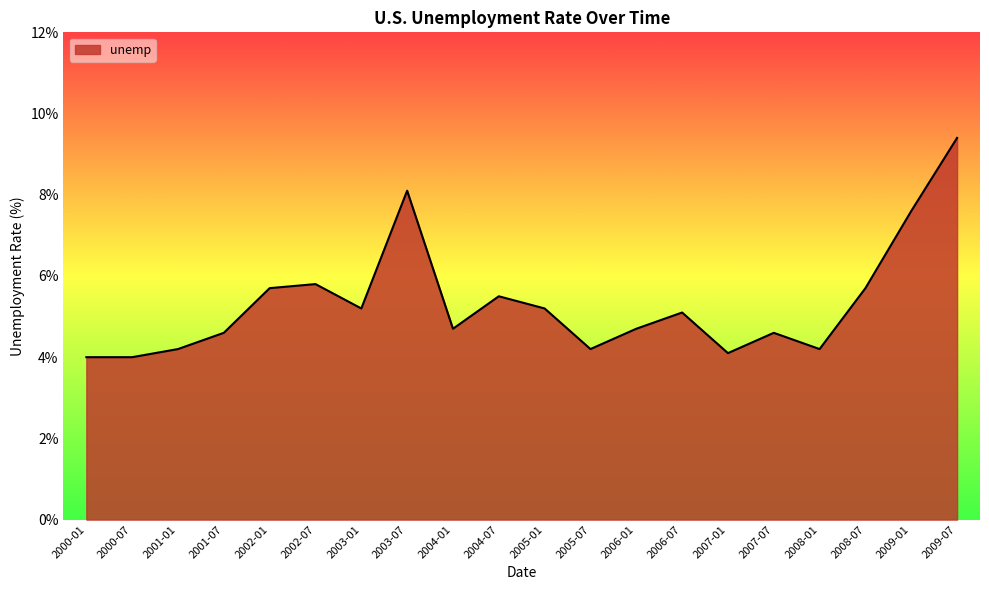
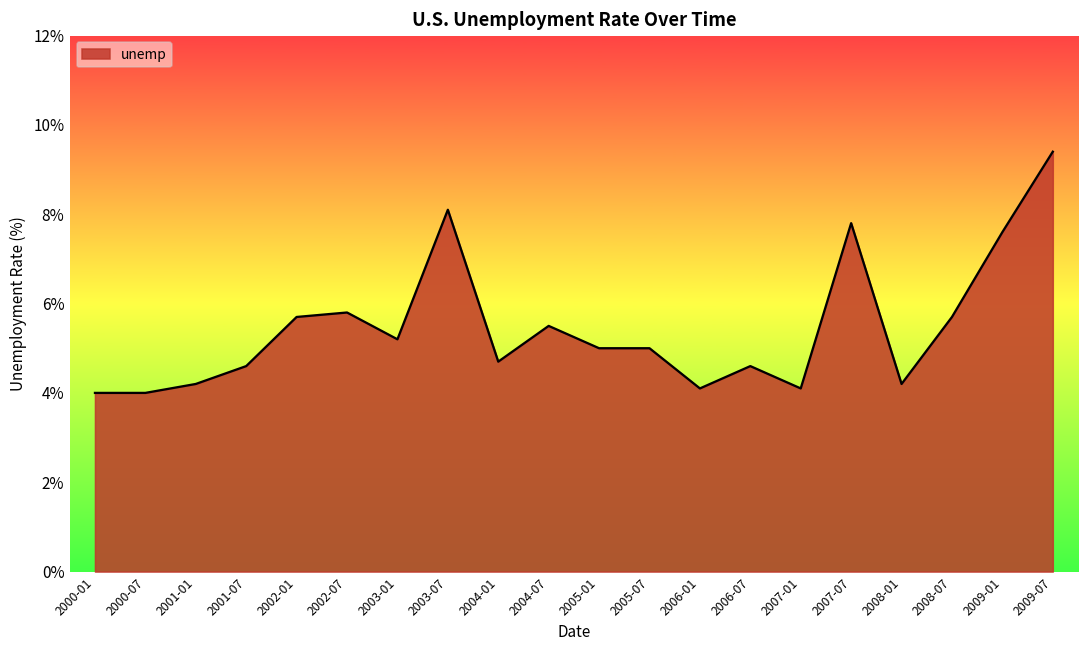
2005-01: 5.2% -> 5.0%
2005-07: 4.2% -> 5.0%
2006-01: 4.7% -> 4.1%
2006-07: 5.1% -> 4.6%
2007-07: 4.6% -> 7.8%
